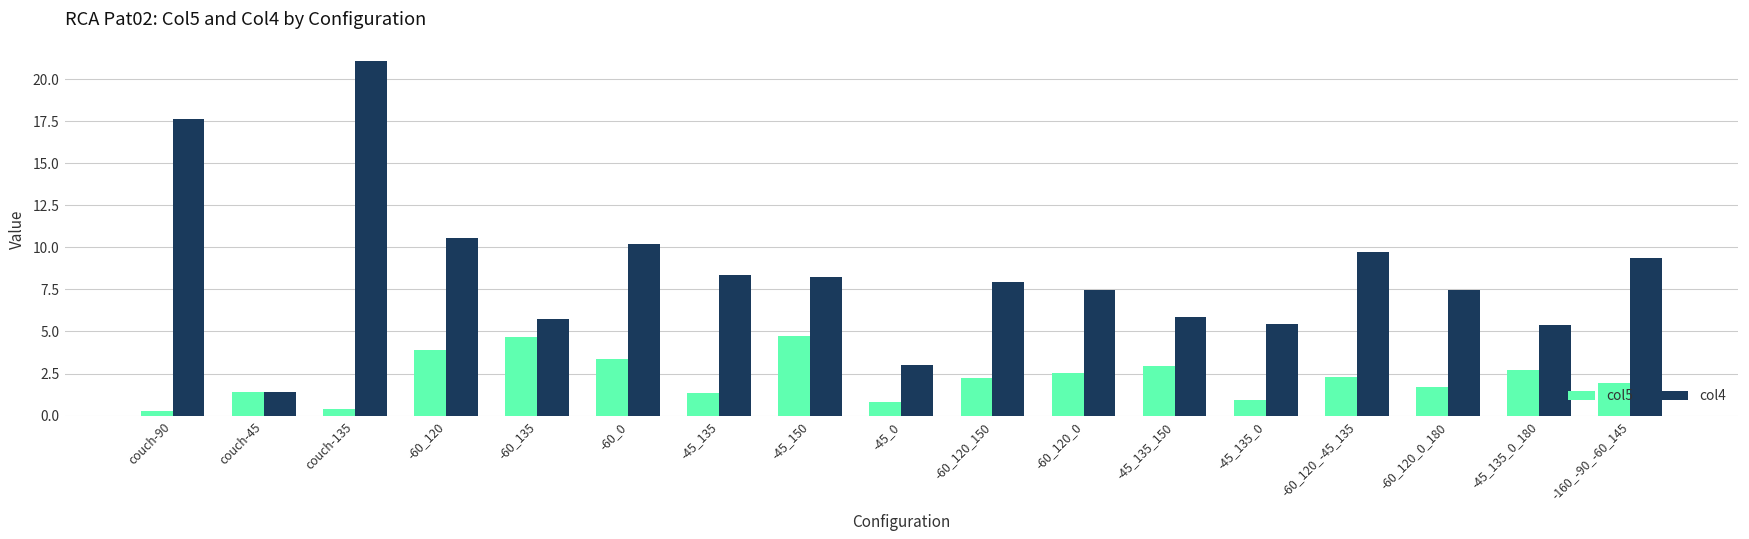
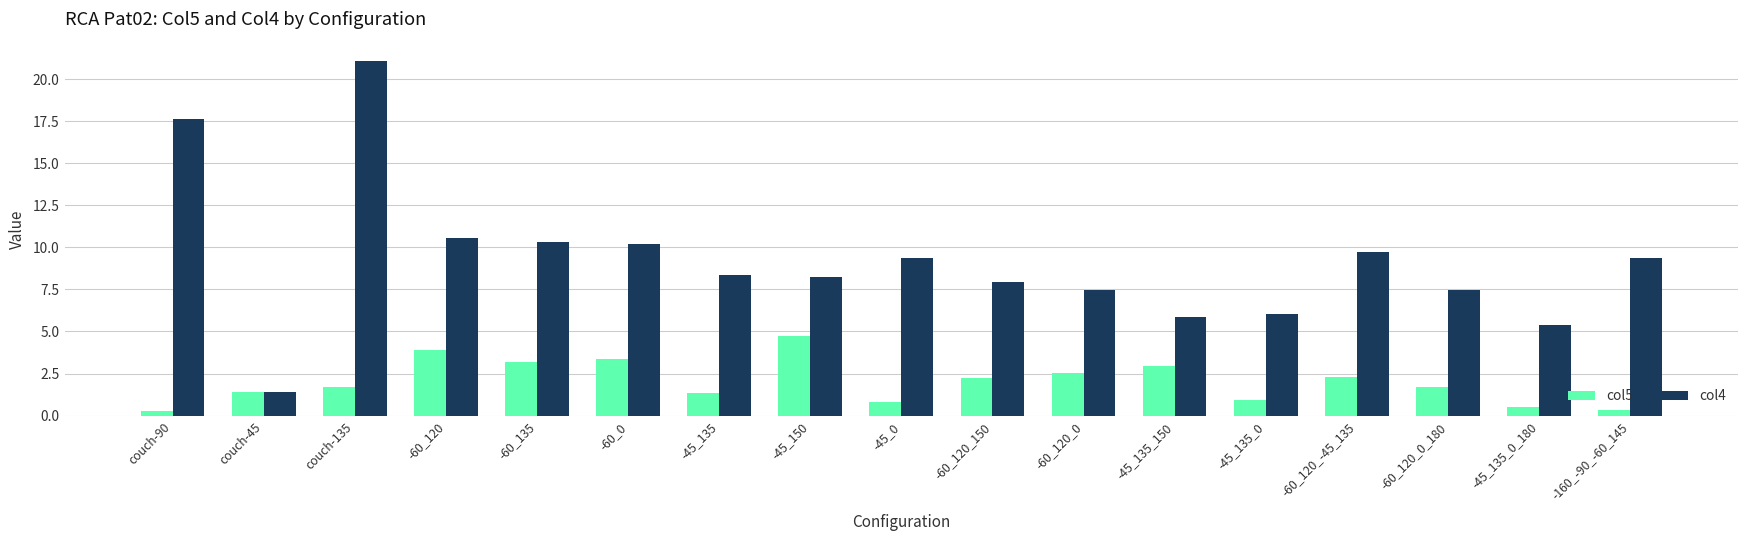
col5, couch-135: 0.4 -> 1.7
col5, -60_135: 4.7 -> 3.2
col4, -60_135: 5.7 -> 10.3
col4, -45_0: 3.0 -> 9.4
col4, -45_135_0: 5.4 -> 6.1
col5, -45_135_0_180: 2.7 -> 0.5
col5, -160_-90_-60_145: 1.9 -> 0.3
